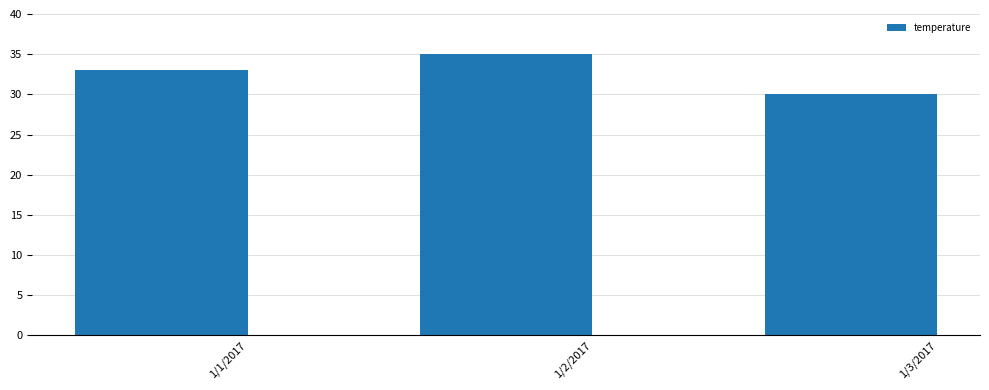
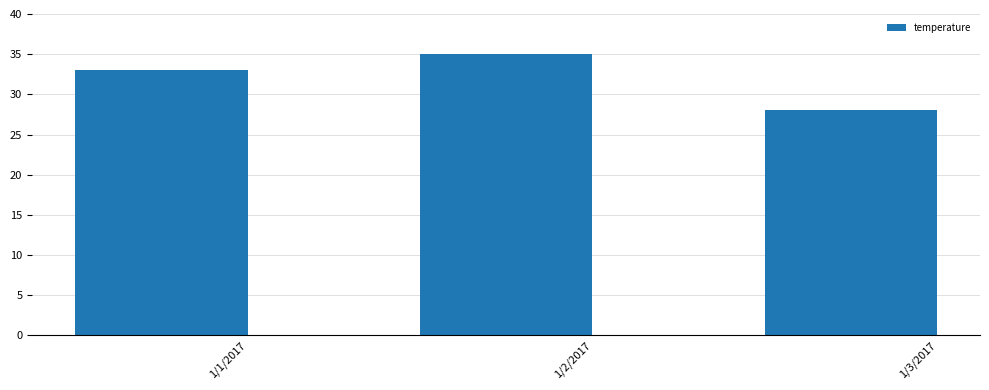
1/3/2017: 30 -> 28
